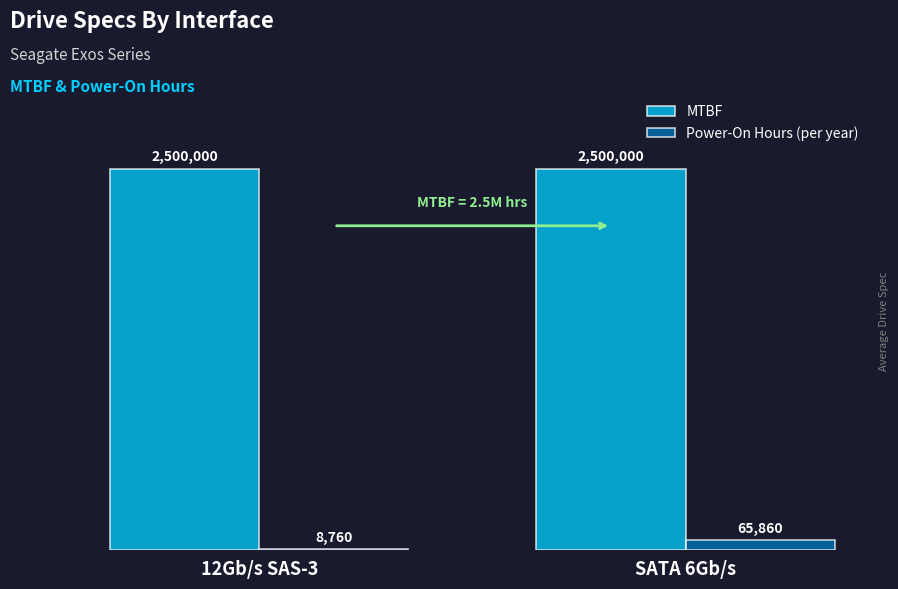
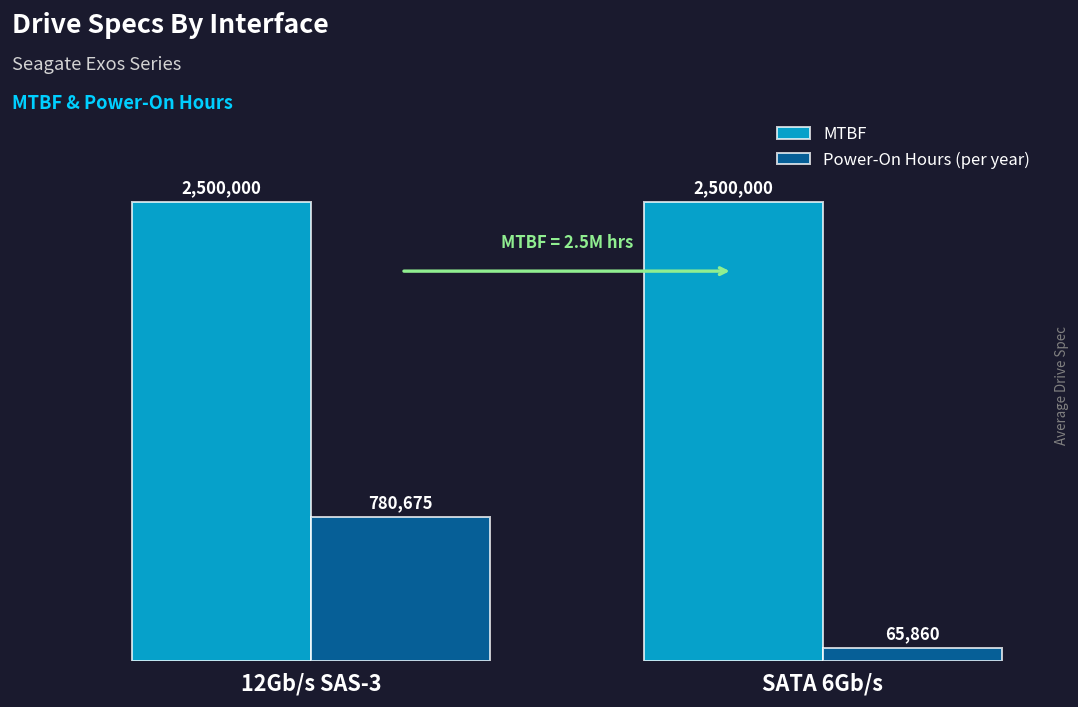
Power-On Hours (per year), 12Gb/s SAS-3: 8,760 -> 780,675
